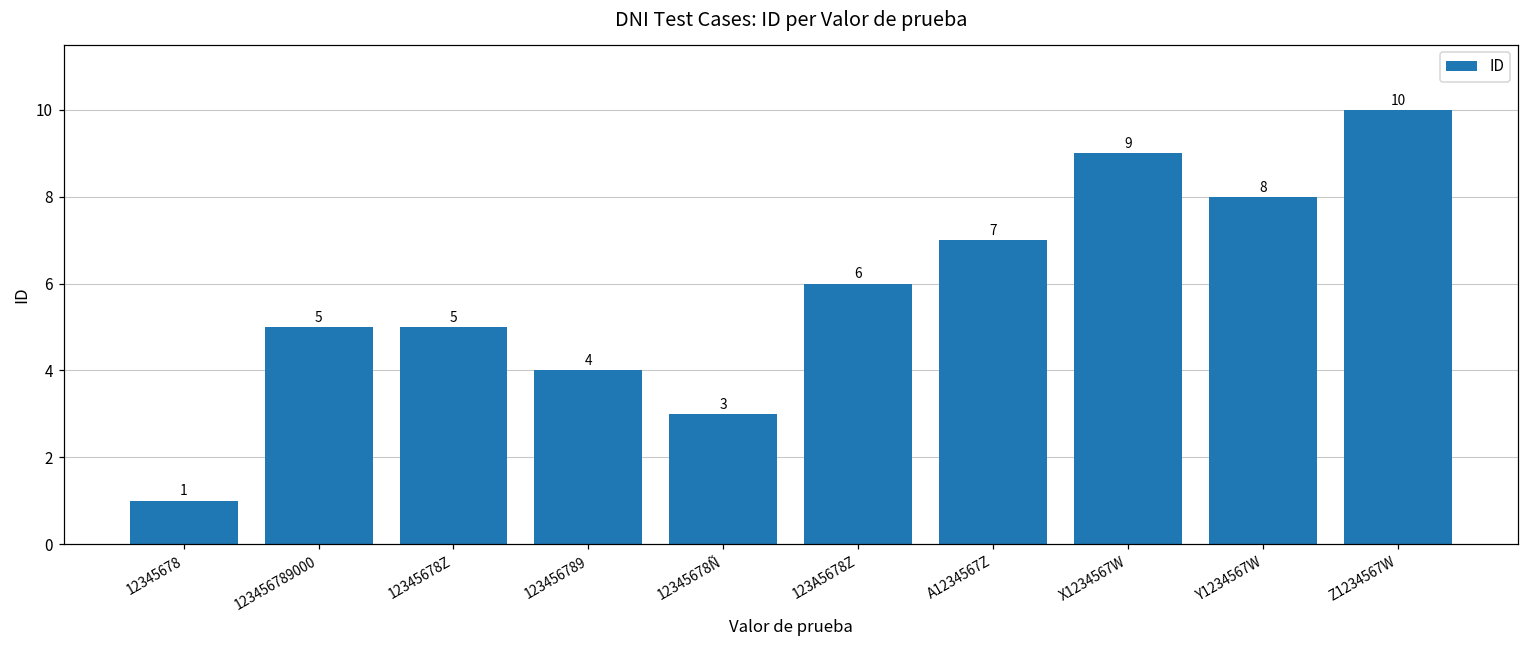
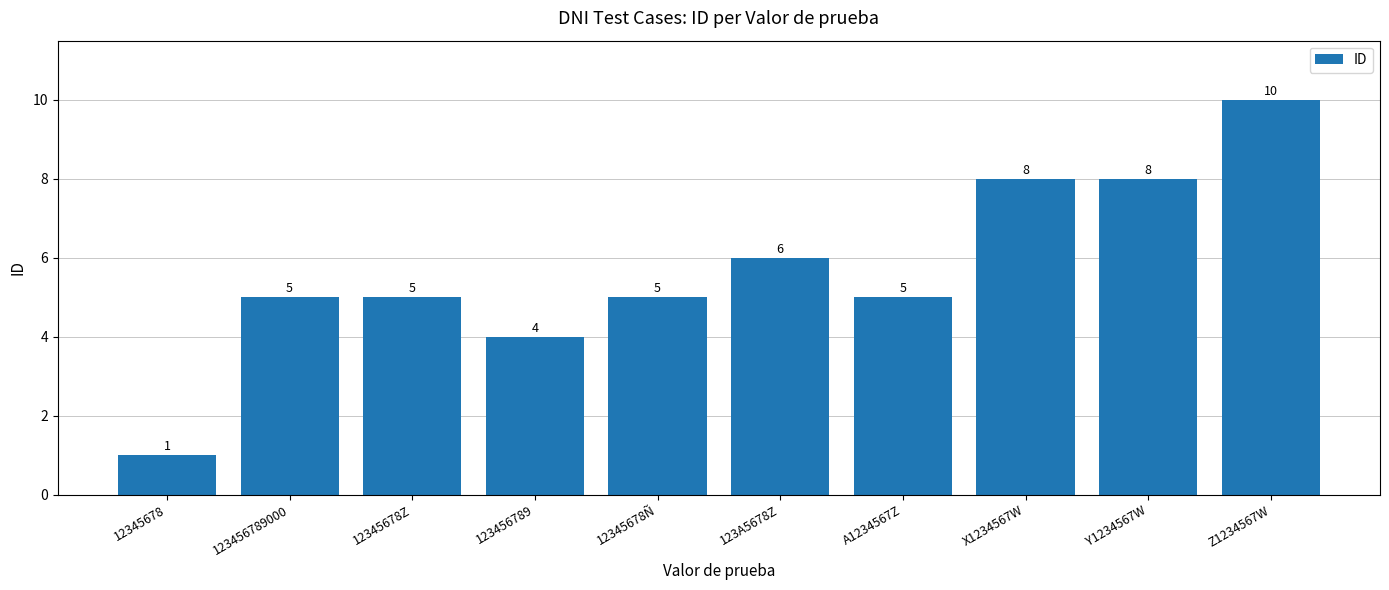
12345678Ñ: 3 -> 5
A1234567Z: 7 -> 5
X1234567W: 9 -> 8
